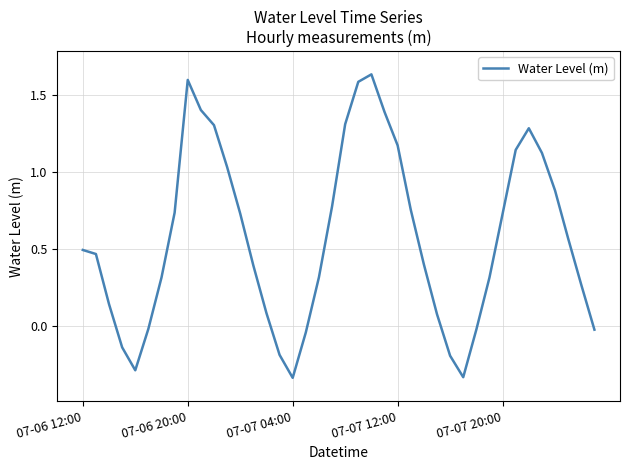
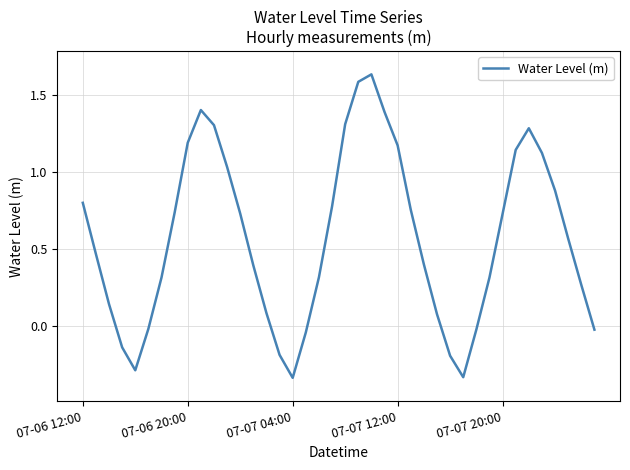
07-06 12:00: 0.49 -> 0.80
07-06 20:00: 1.60 -> 1.19
